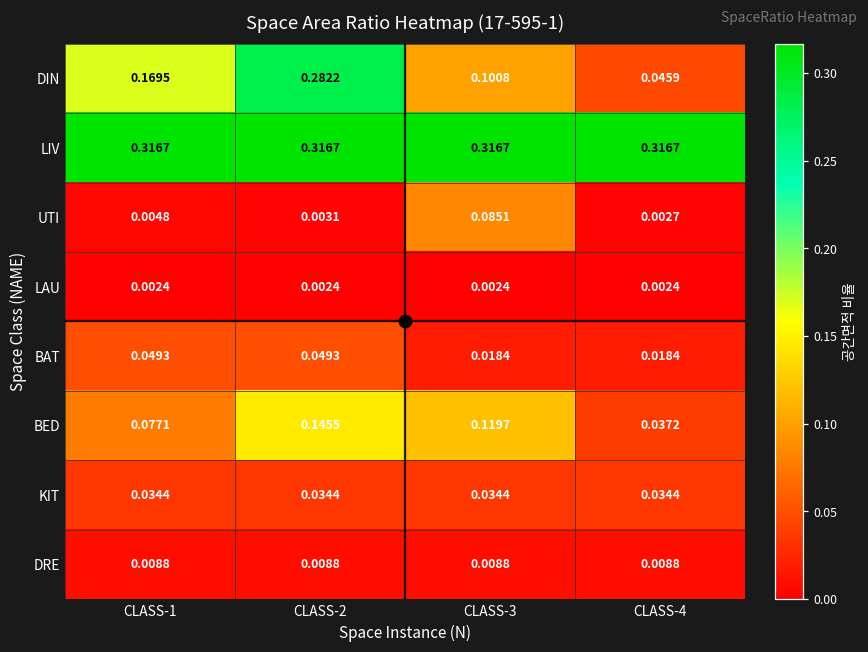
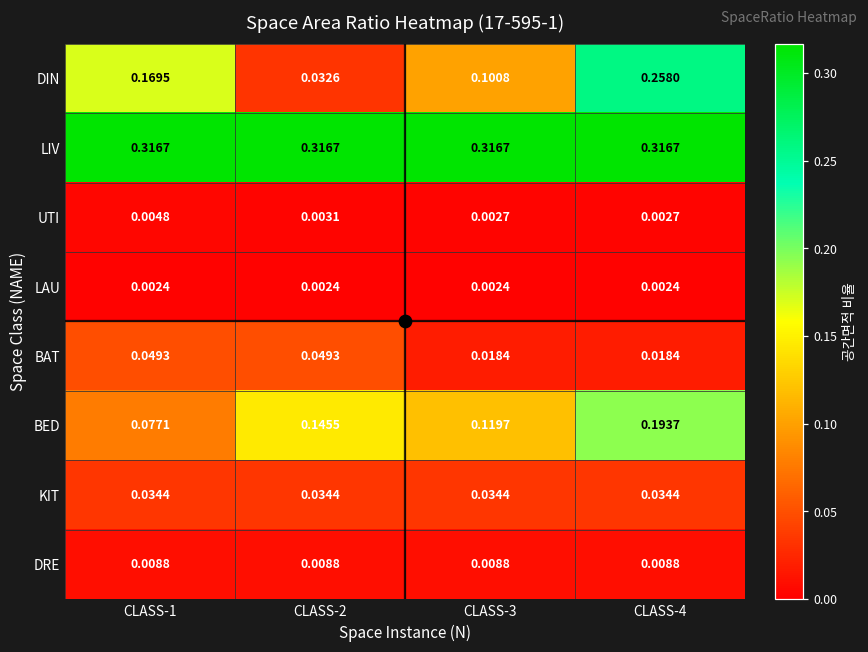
DIN, CLASS-2: 0.2822 -> 0.0326
DIN, CLASS-4: 0.0459 -> 0.2580
UTI, CLASS-3: 0.0851 -> 0.0027
BED, CLASS-4: 0.0372 -> 0.1937
